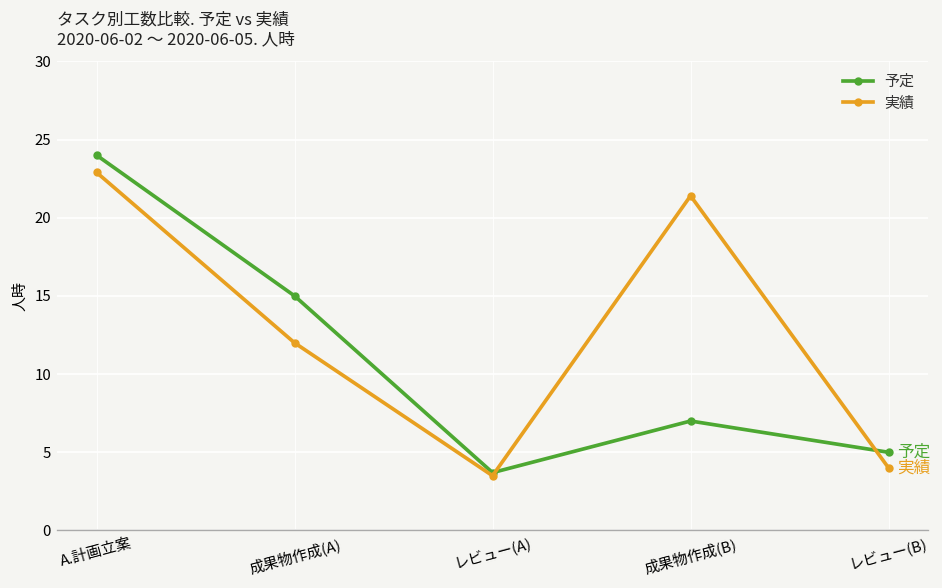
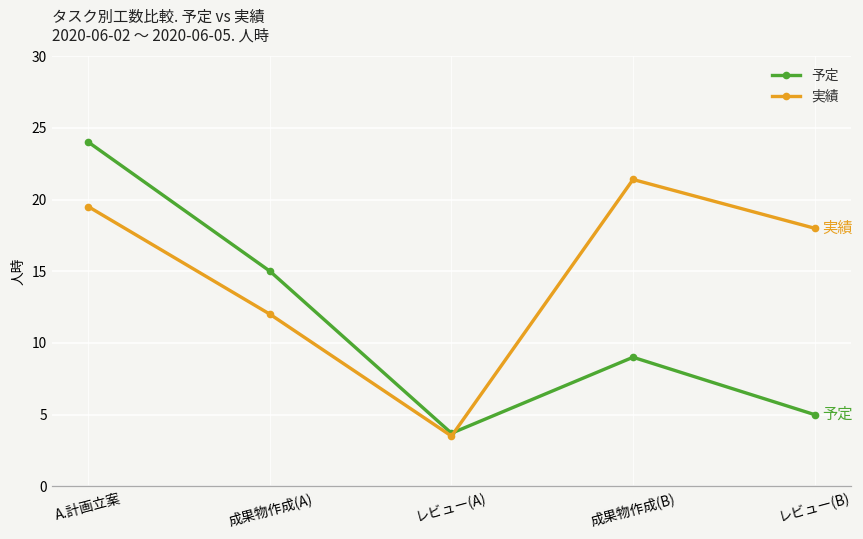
実績, A.計画立案: 22.9 -> 19.5
予定, 成果物作成(B): 7 -> 9
実績, レビュー(B): 4 -> 18
